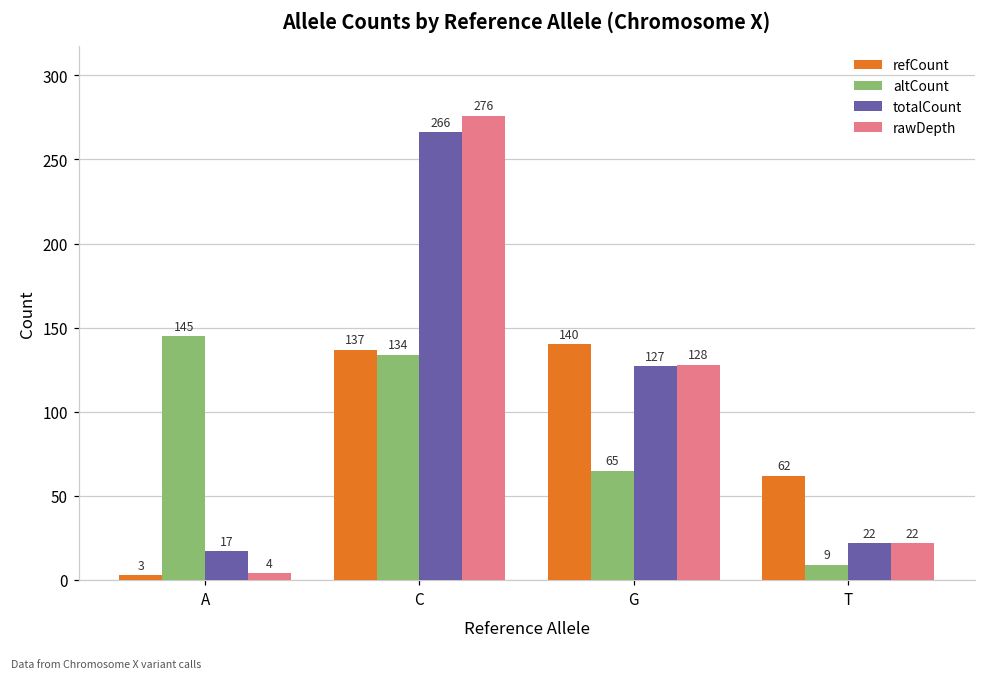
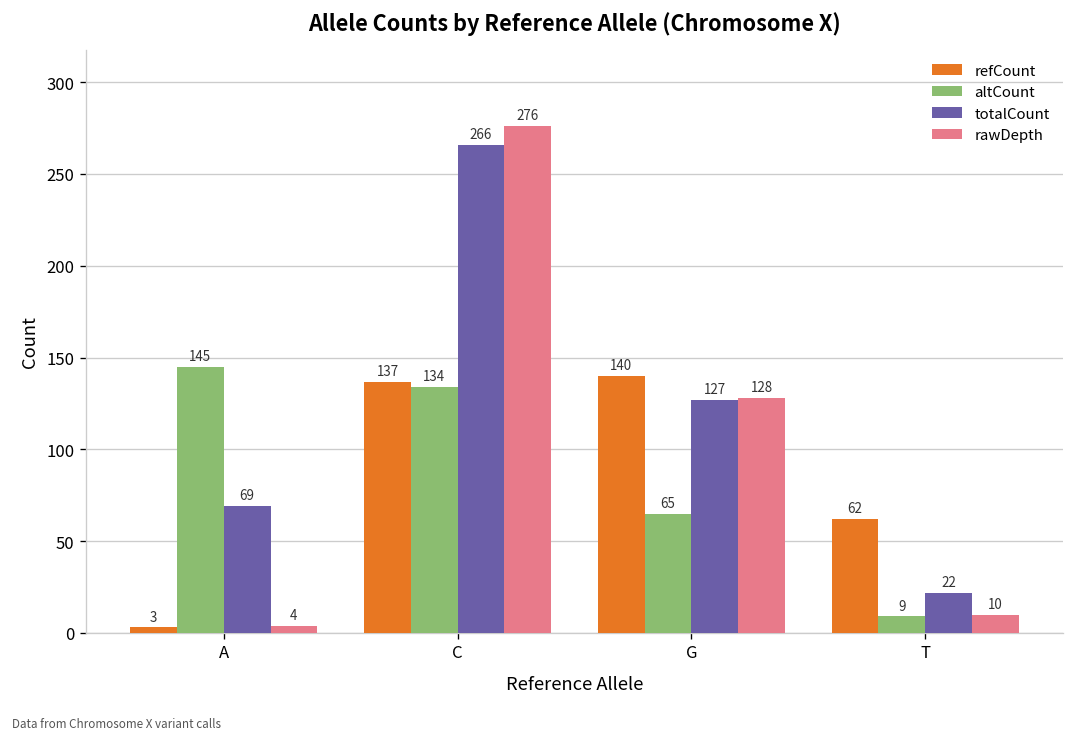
totalCount, A: 17 -> 69
rawDepth, T: 22 -> 10
